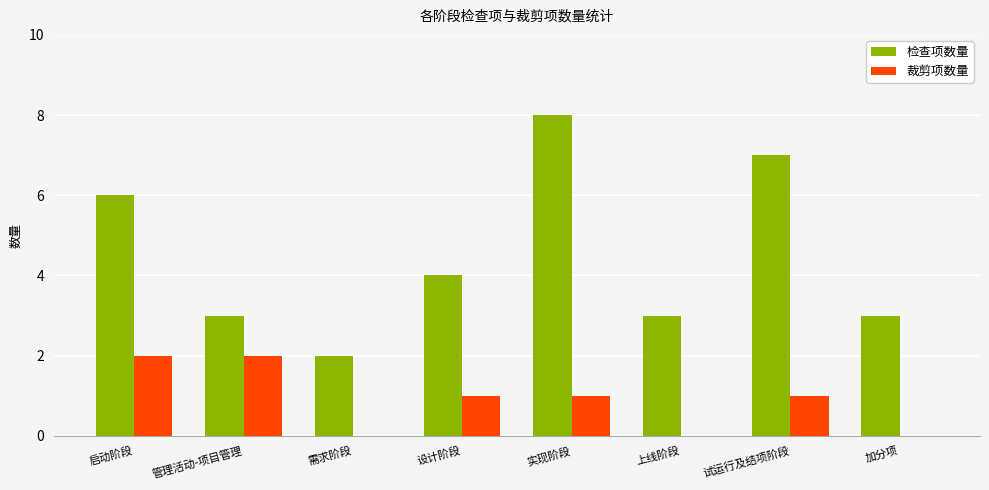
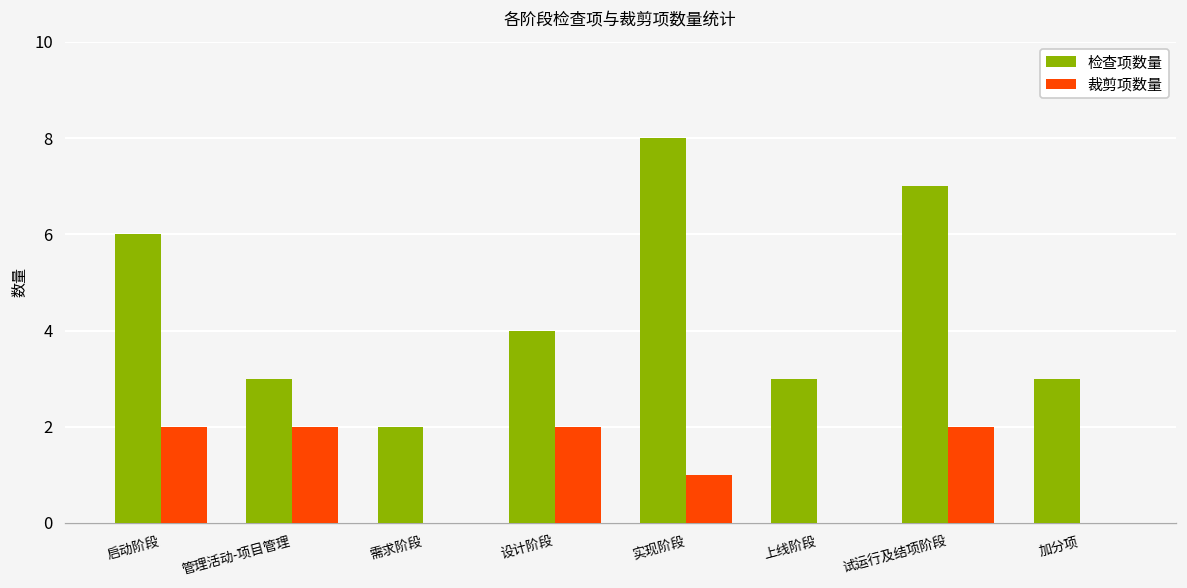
裁剪项数量, 设计阶段: 1 -> 2
裁剪项数量, 试运行及结项阶段: 1 -> 2
